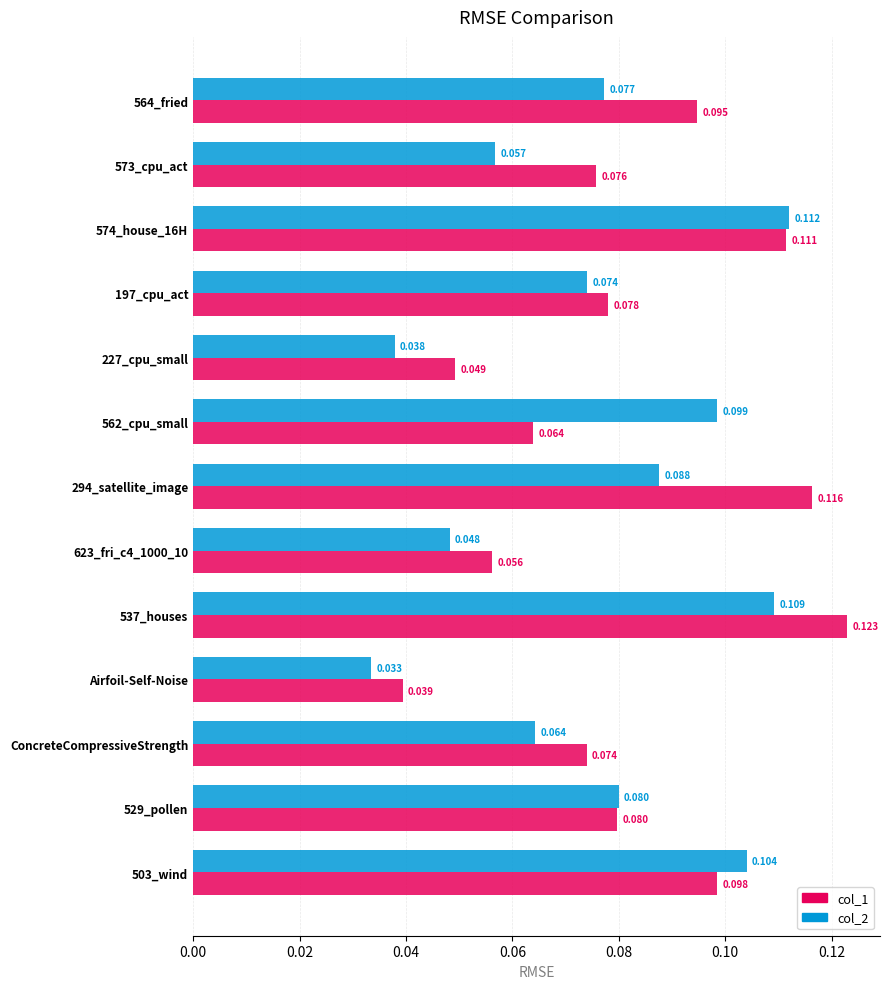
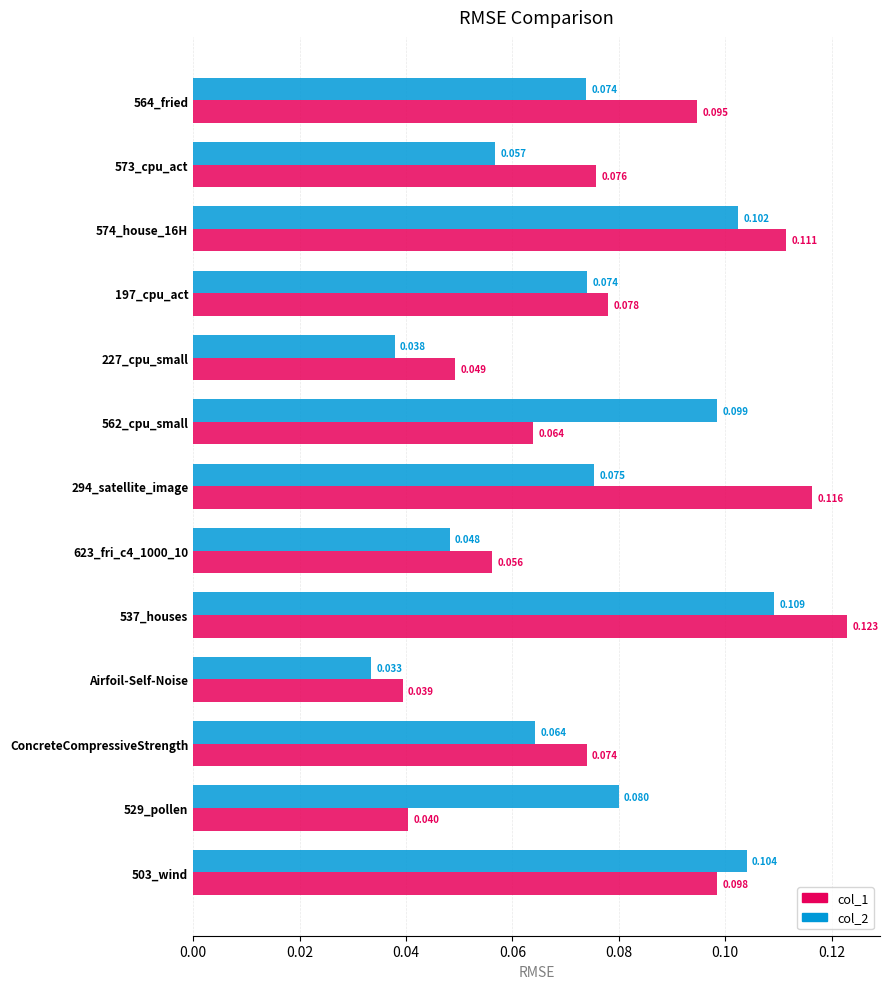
col_2, 564_fried: 0.077 -> 0.074
col_2, 574_house_16H: 0.112 -> 0.102
col_2, 294_satellite_image: 0.088 -> 0.075
col_1, 529_pollen: 0.080 -> 0.040
